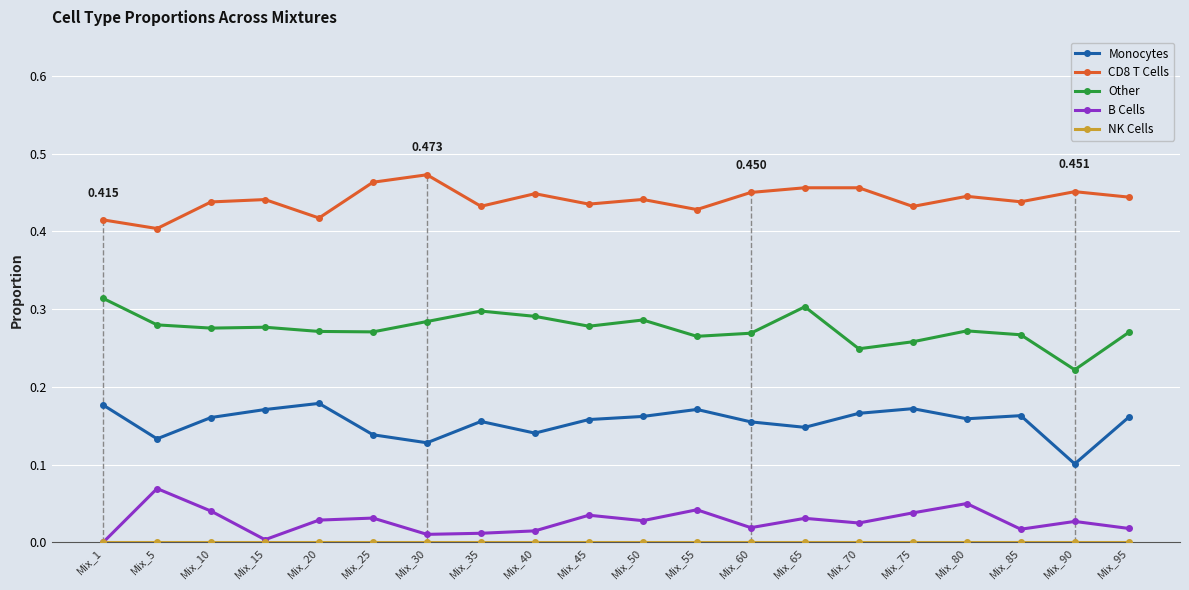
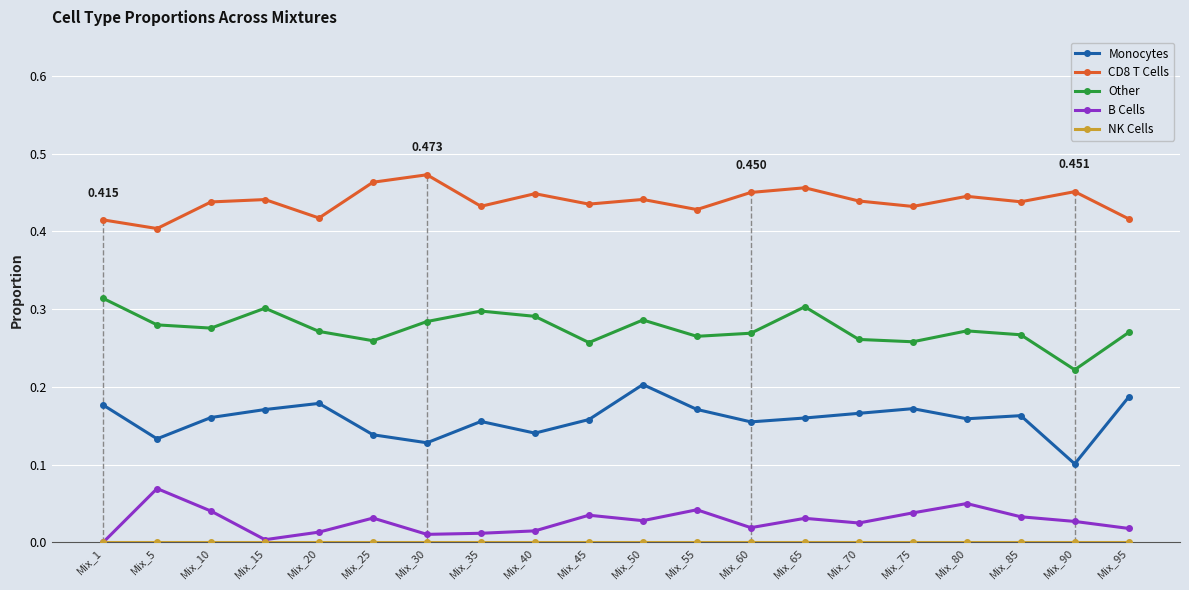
Other, Mix_15: 0.28 -> 0.30
B Cells, Mix_20: 0.03 -> 0.01
Other, Mix_25: 0.27 -> 0.26
Other, Mix_45: 0.28 -> 0.26
Monocytes, Mix_50: 0.16 -> 0.20
Monocytes, Mix_65: 0.15 -> 0.16
CD8 T Cells, Mix_70: 0.46 -> 0.44
Other, Mix_70: 0.25 -> 0.26
B Cells, Mix_85: 0.02 -> 0.03
Monocytes, Mix_95: 0.16 -> 0.19
CD8 T Cells, Mix_95: 0.44 -> 0.42
